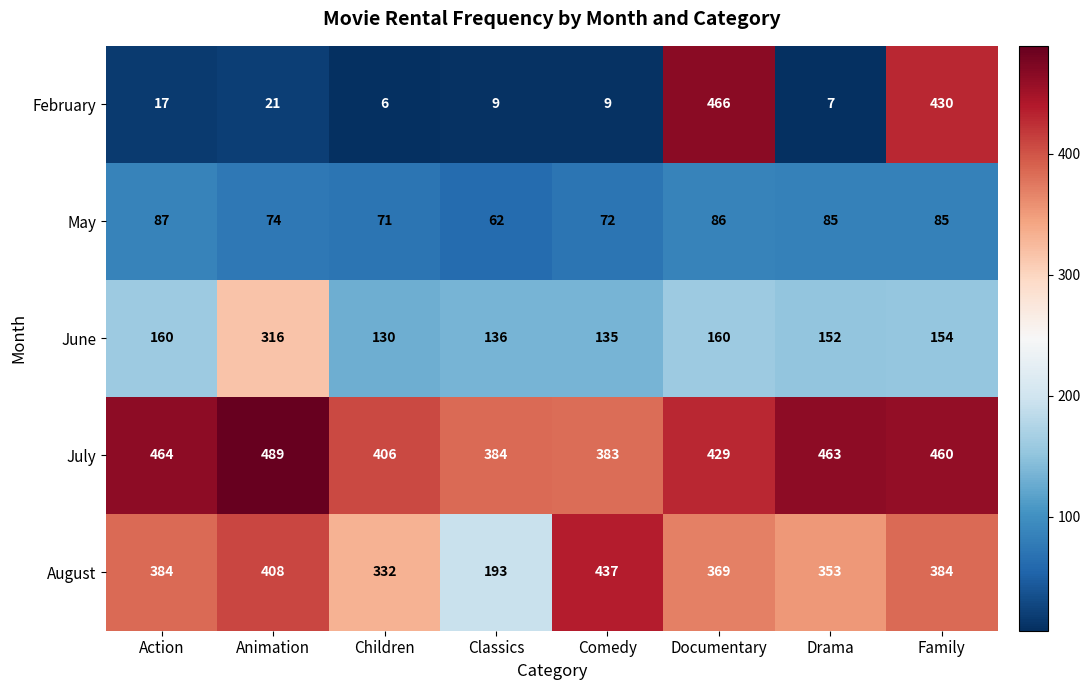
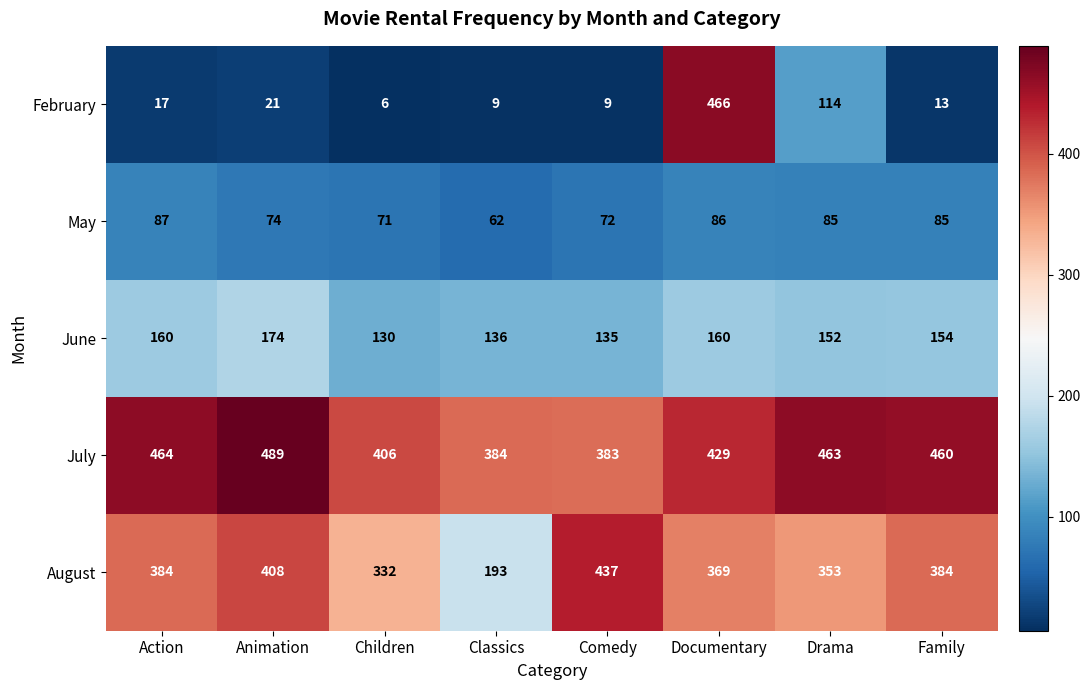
February, Drama: 7 -> 114
February, Family: 430 -> 13
June, Animation: 316 -> 174
